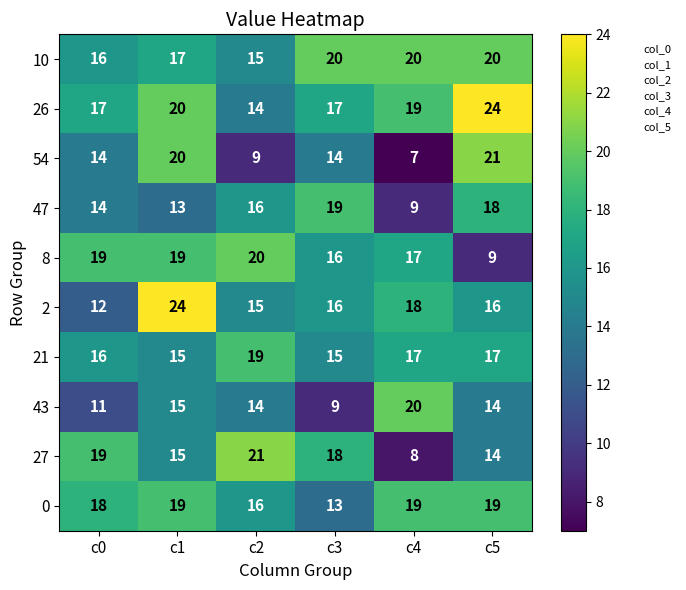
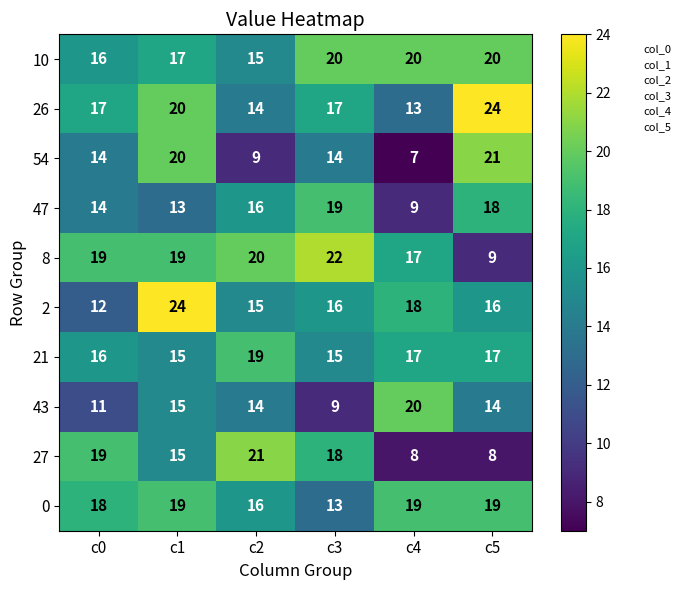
26, c4: 19 -> 13
8, c3: 16 -> 22
27, c5: 14 -> 8
